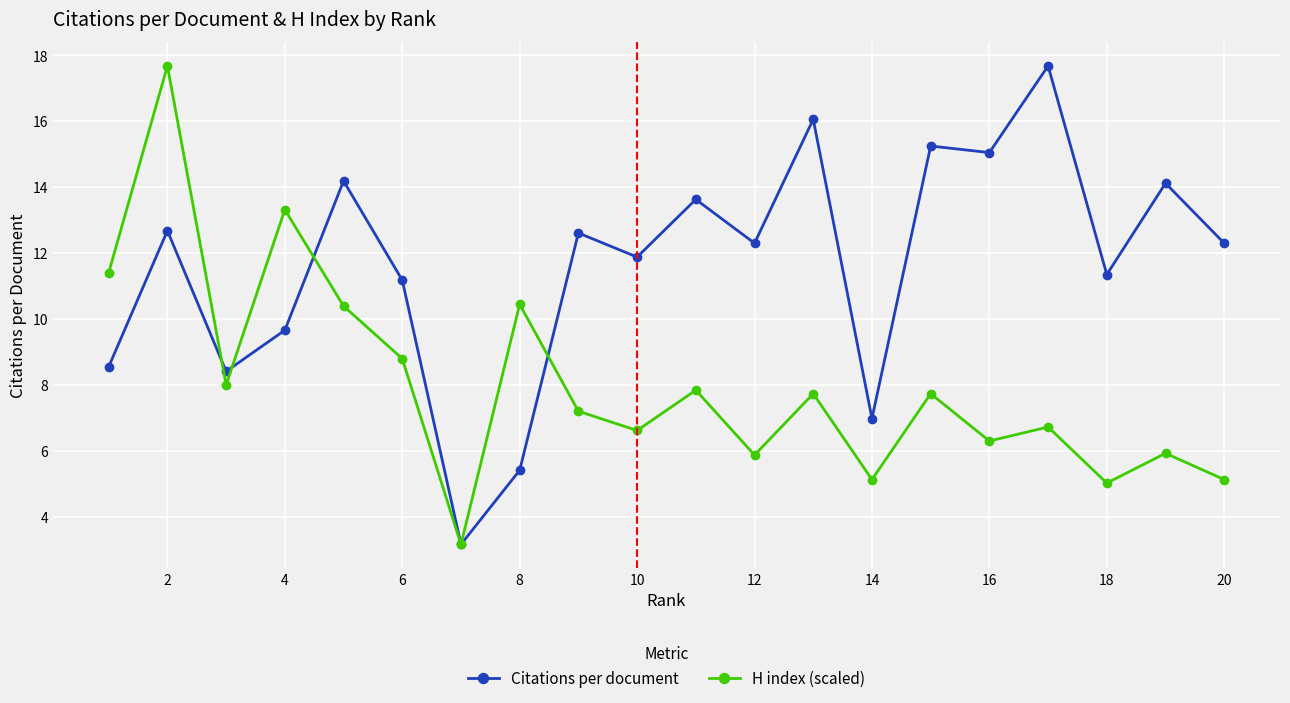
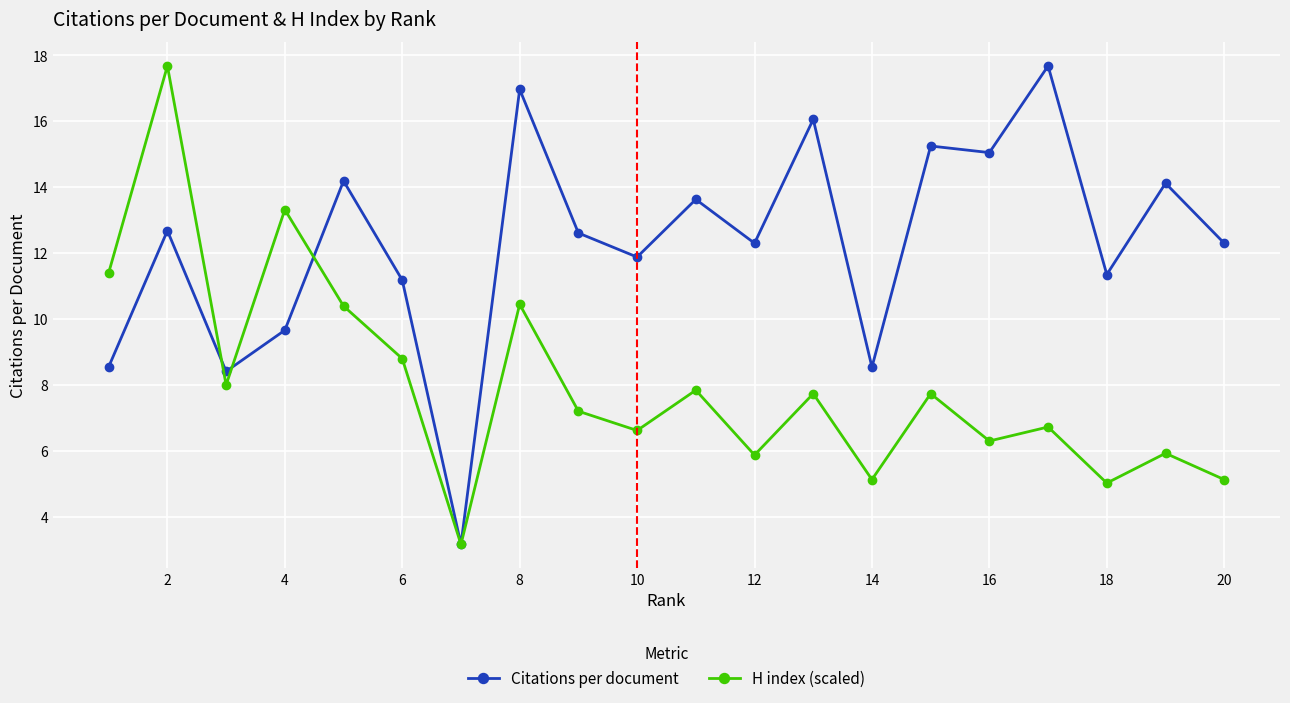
Citations per document, 8: 5.4 -> 17.0
Citations per document, 14: 7.0 -> 8.5
